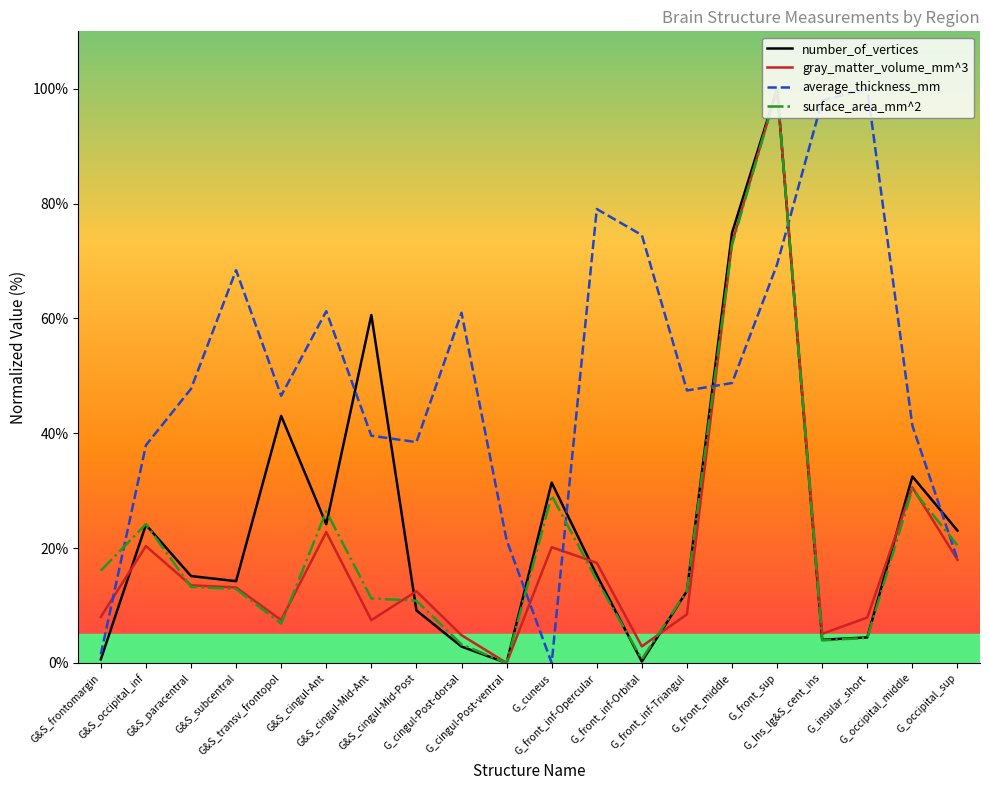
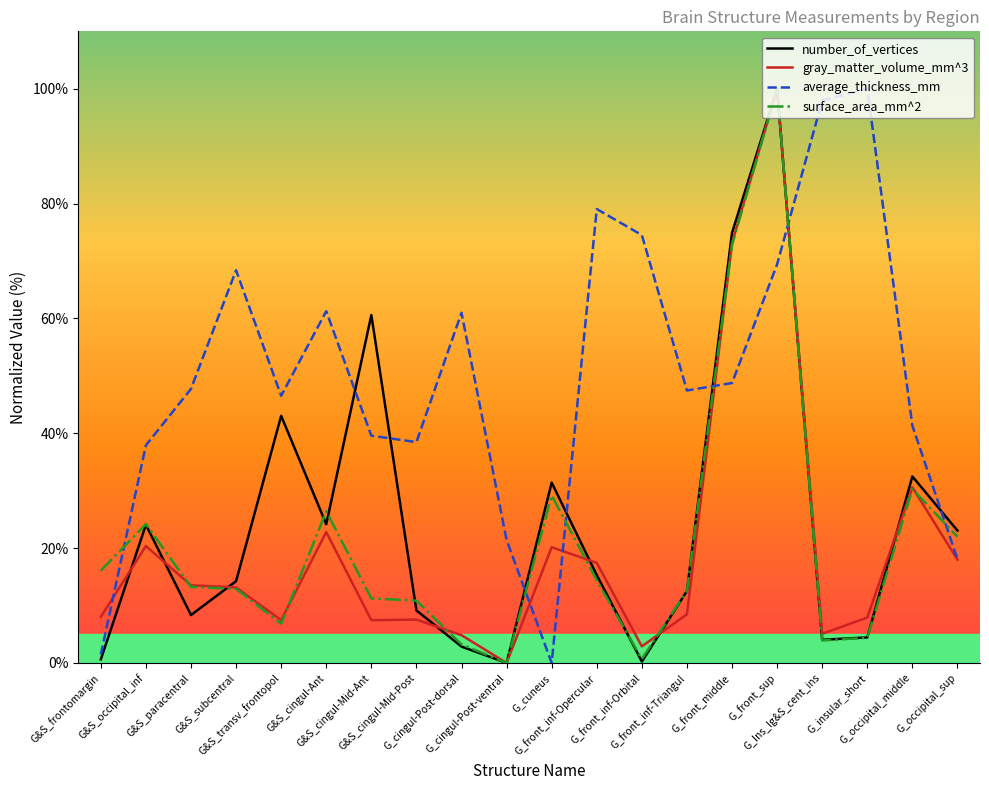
number_of_vertices, G&S_paracentral: 15% -> 8%
gray_matter_volume_mm^3, G&S_cingul-Mid-Post: 12% -> 8%
surface_area_mm^2, G_occipital_sup: 20% -> 22%
